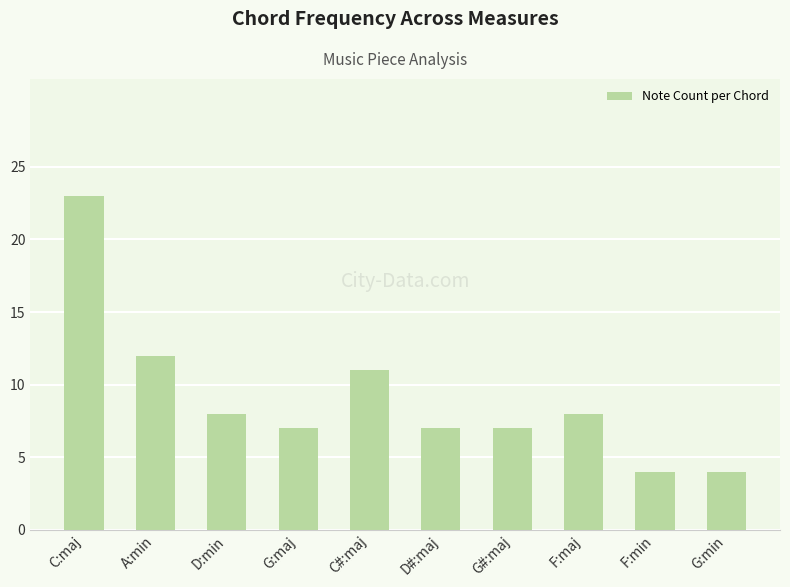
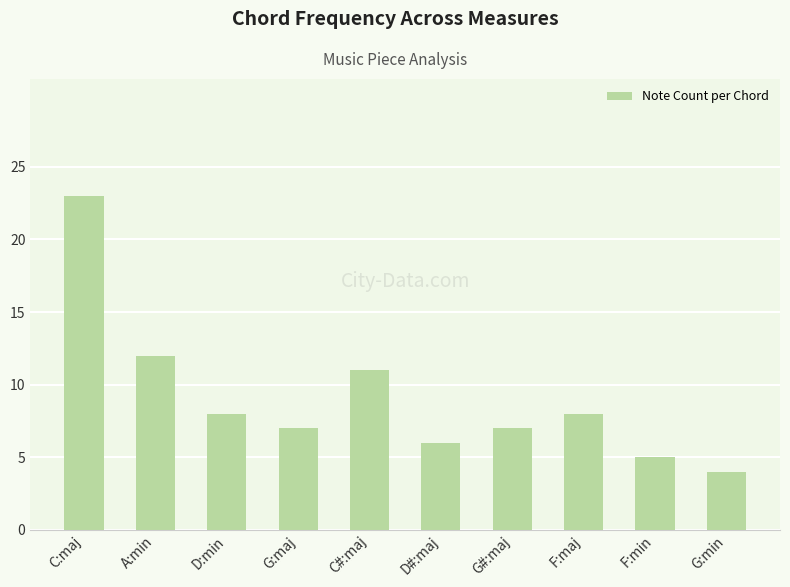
D#:maj: 7 -> 6
F:min: 4 -> 5
